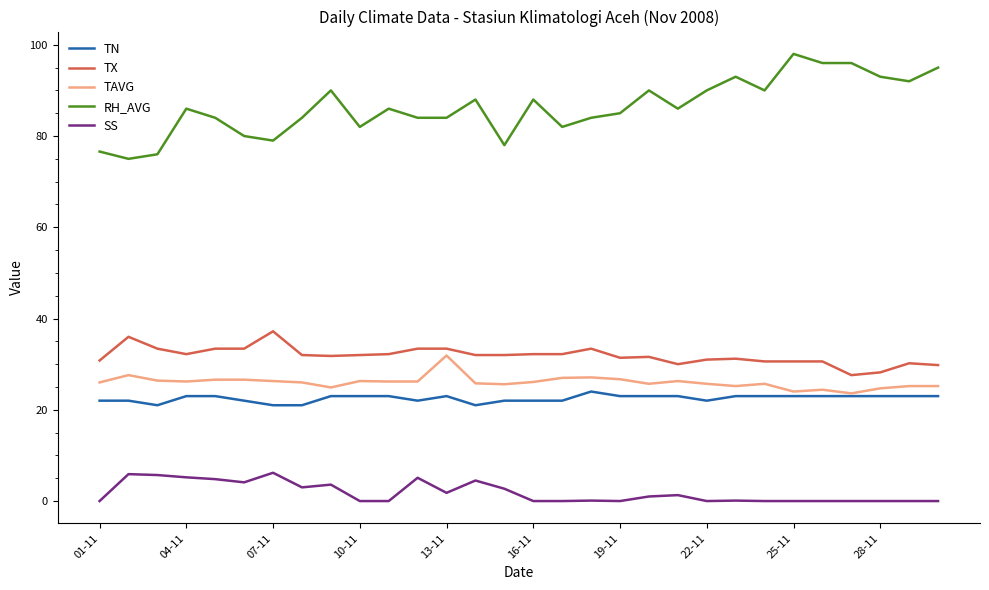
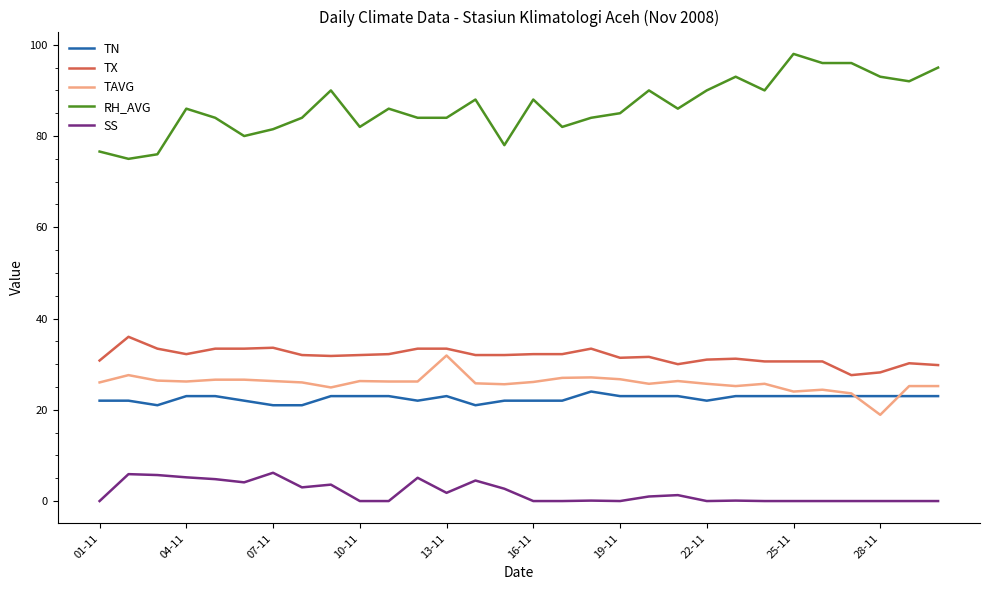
TX, 07-11: 37 -> 34
RH_AVG, 07-11: 79 -> 82
TAVG, 28-11: 25 -> 19
